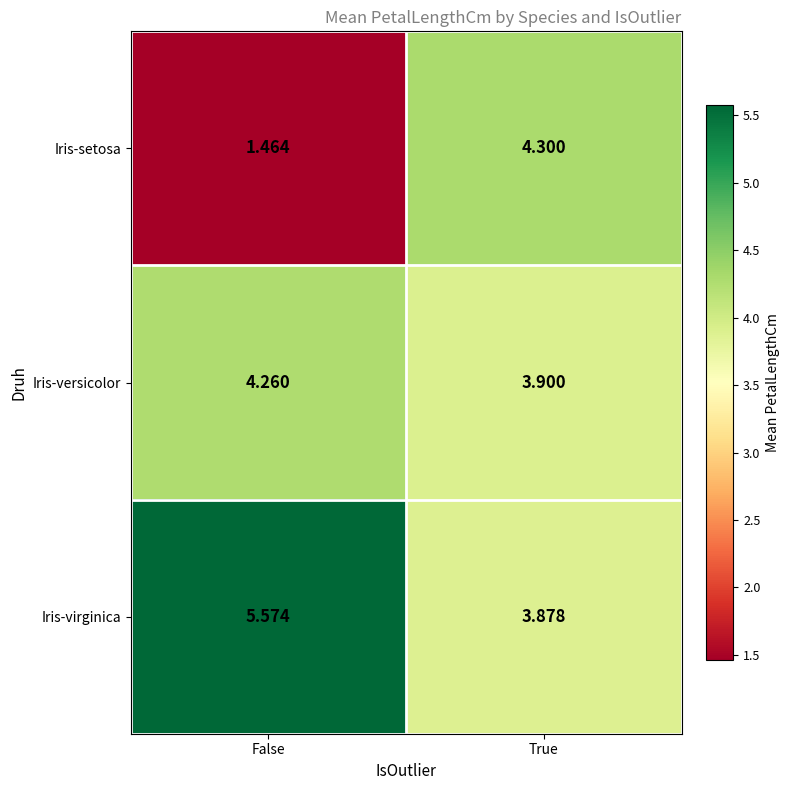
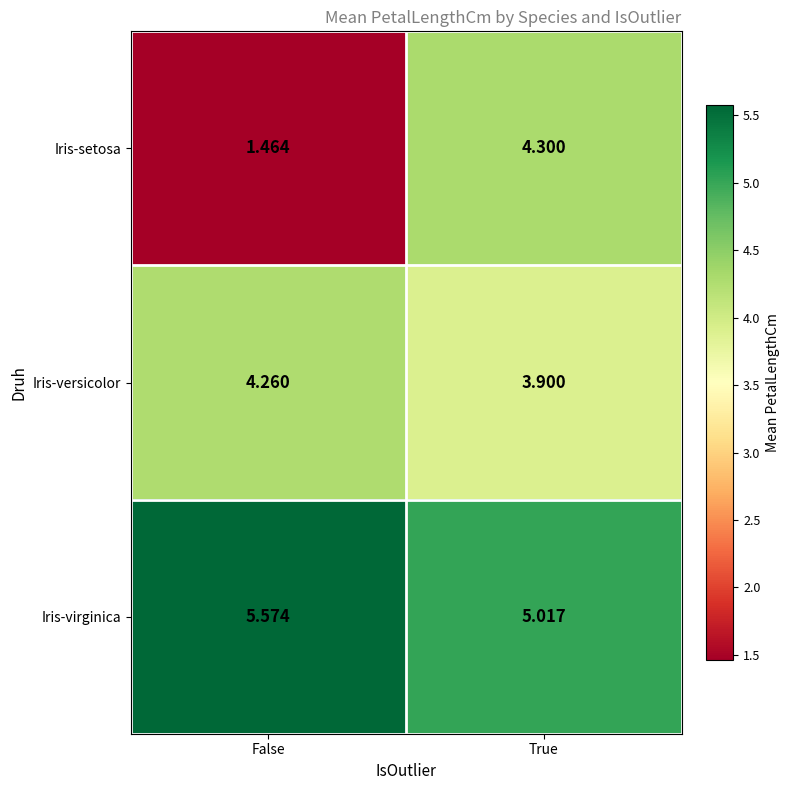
Iris-virginica, True: 3.878 -> 5.017
